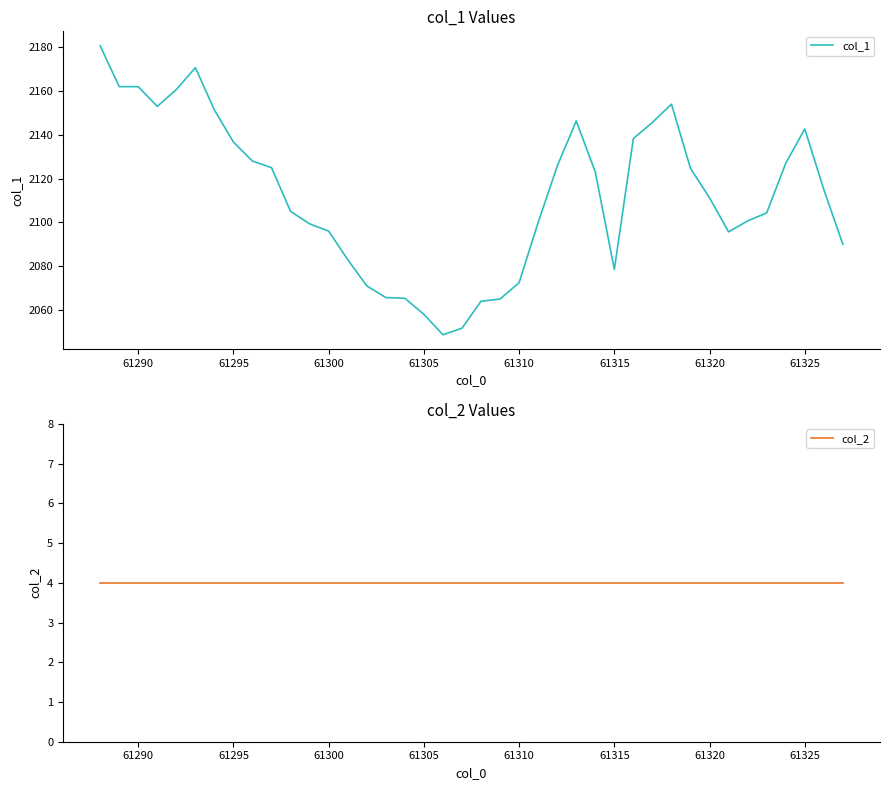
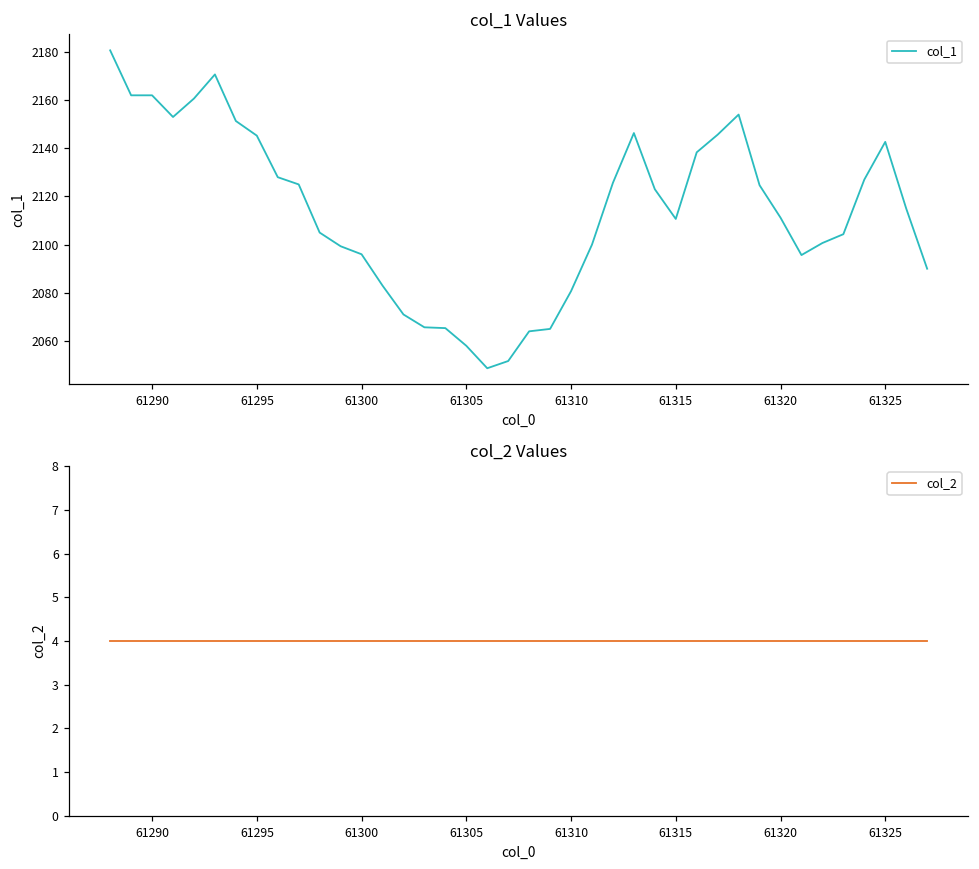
col_1 Values, 61295: 2137 -> 2145
col_1 Values, 61310: 2072 -> 2081
col_1 Values, 61315: 2079 -> 2111
